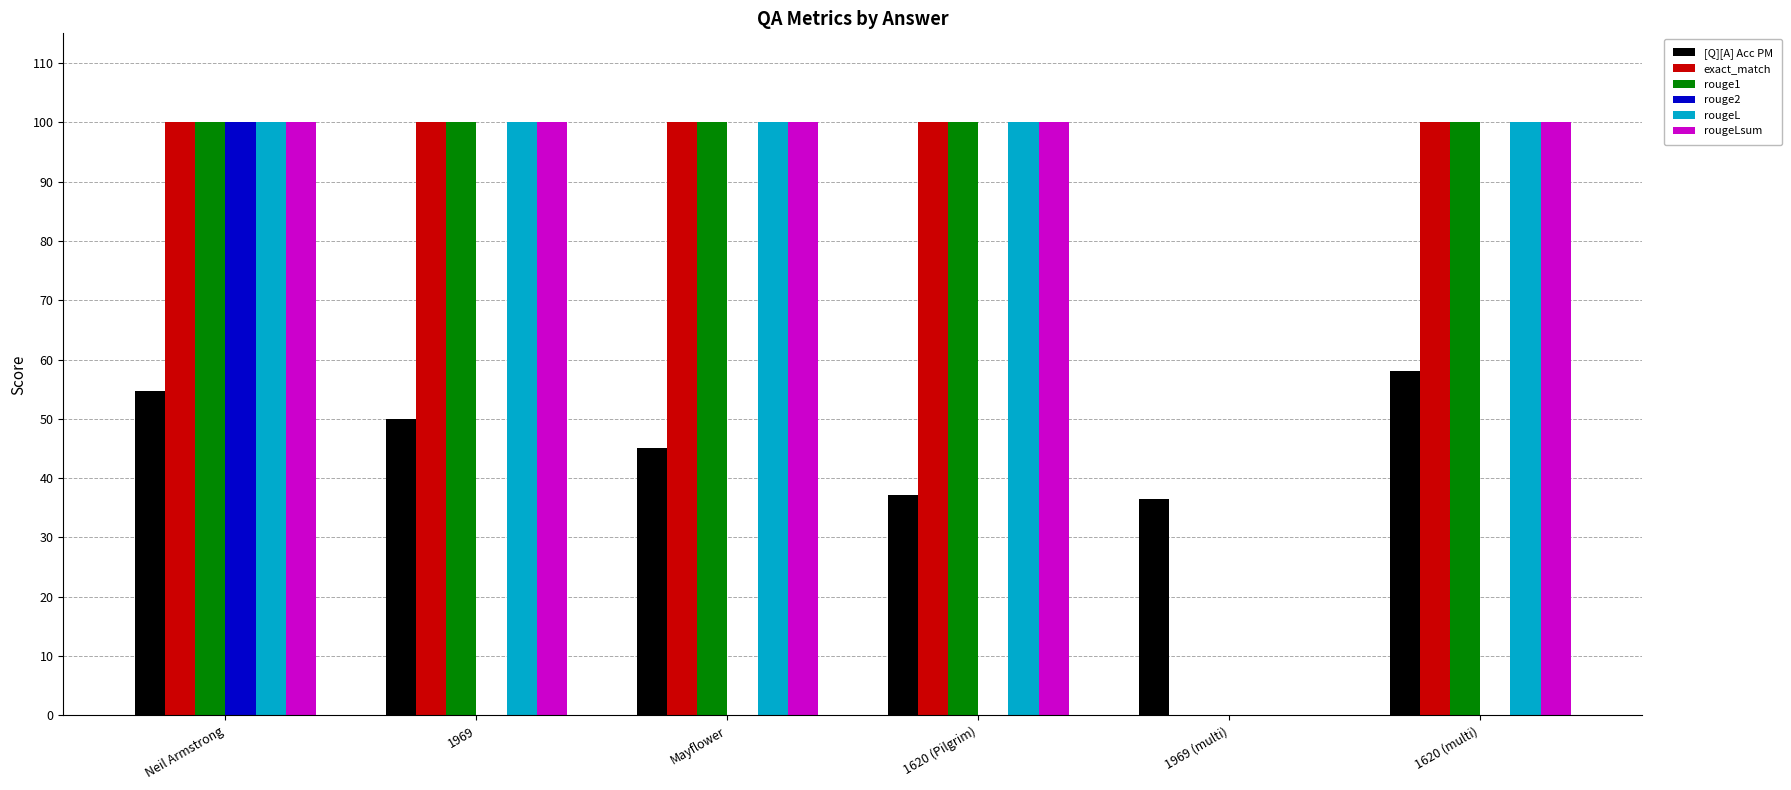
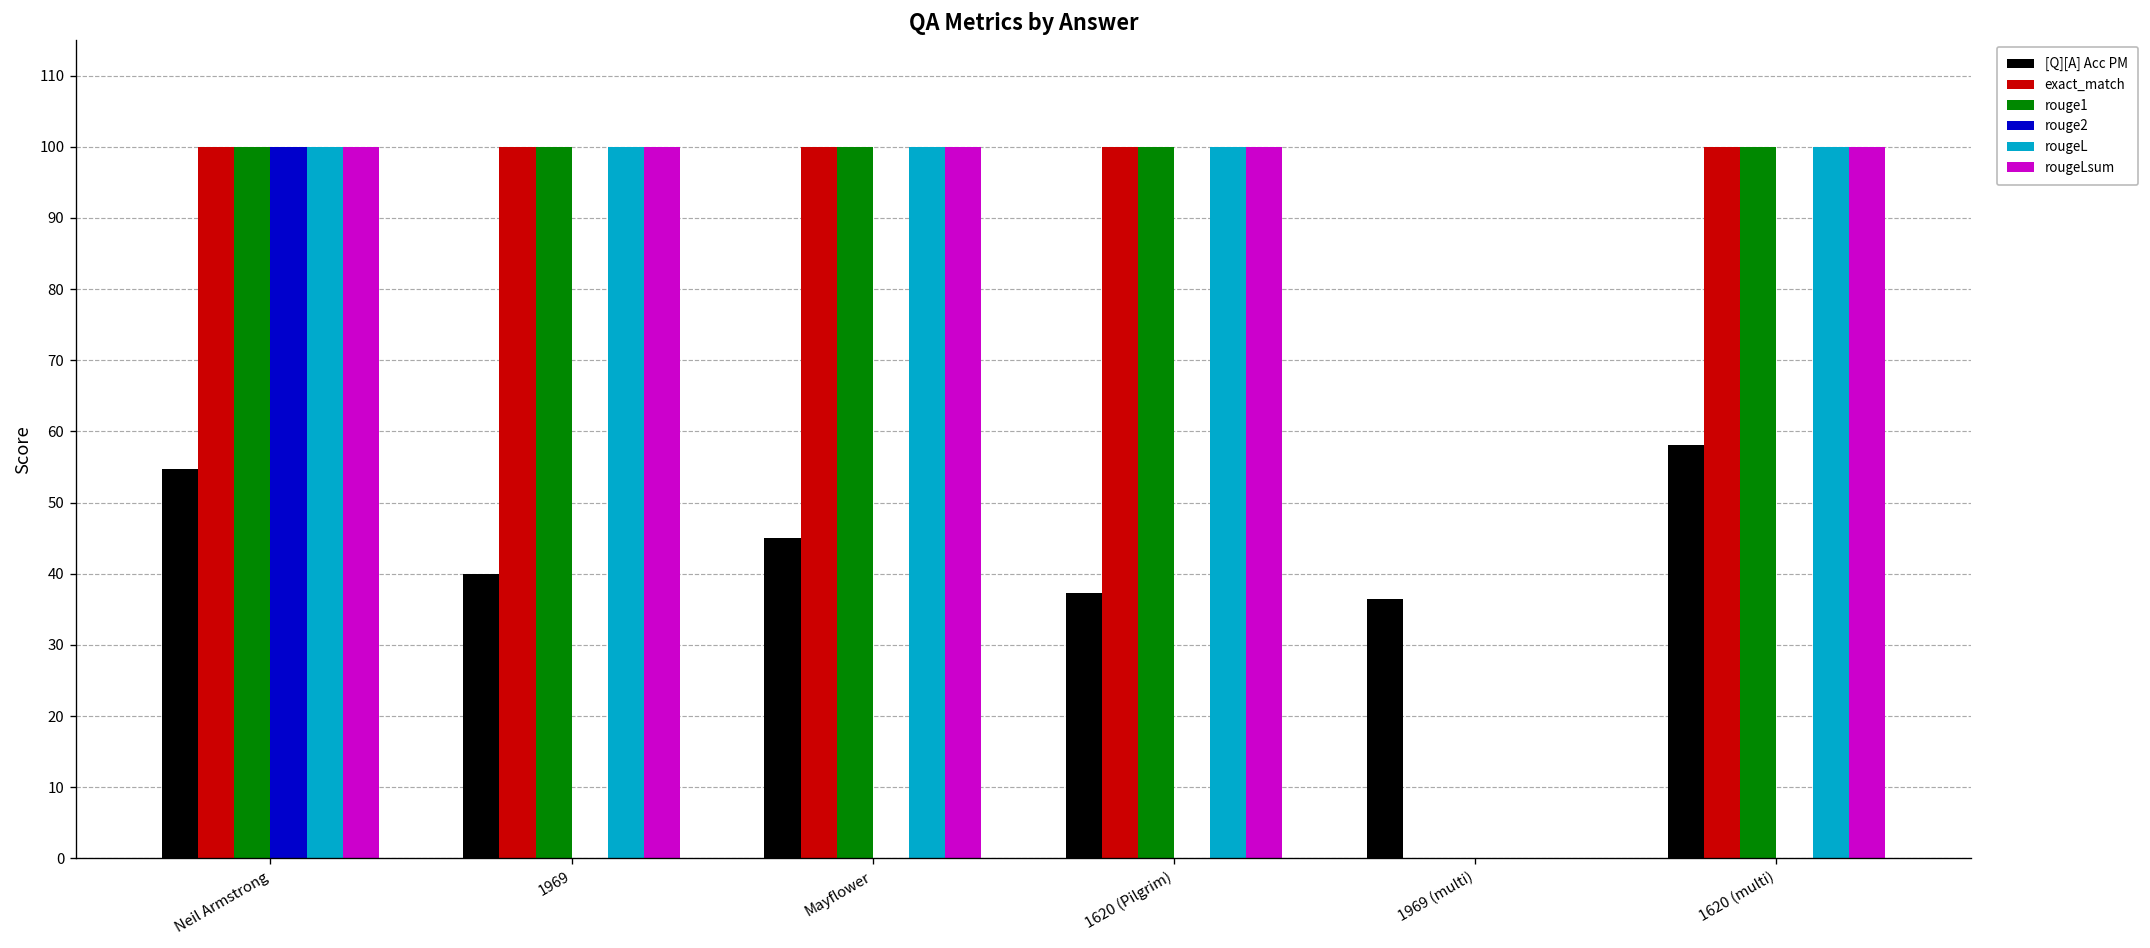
[Q][A] Acc PM, 1969: 50 -> 40
